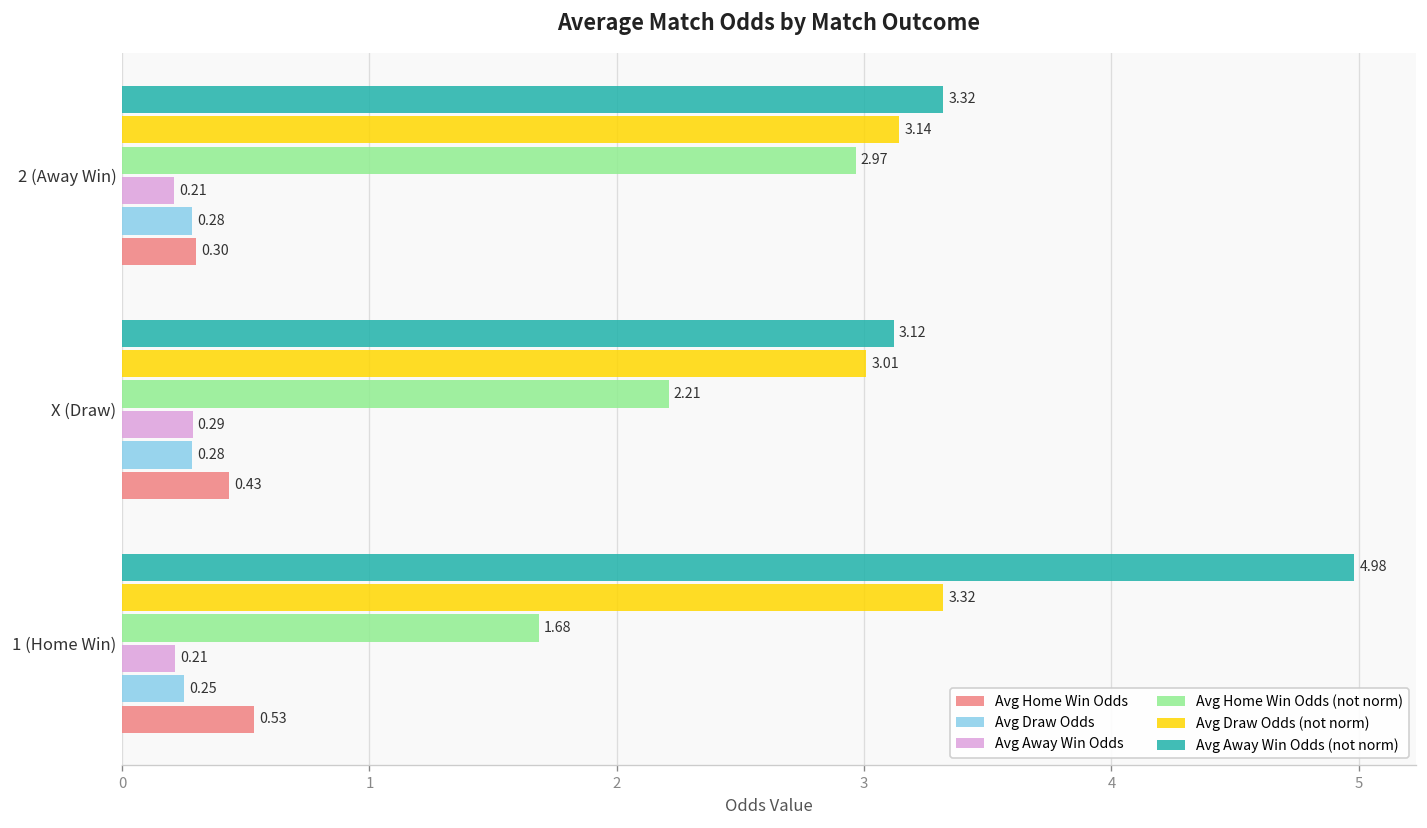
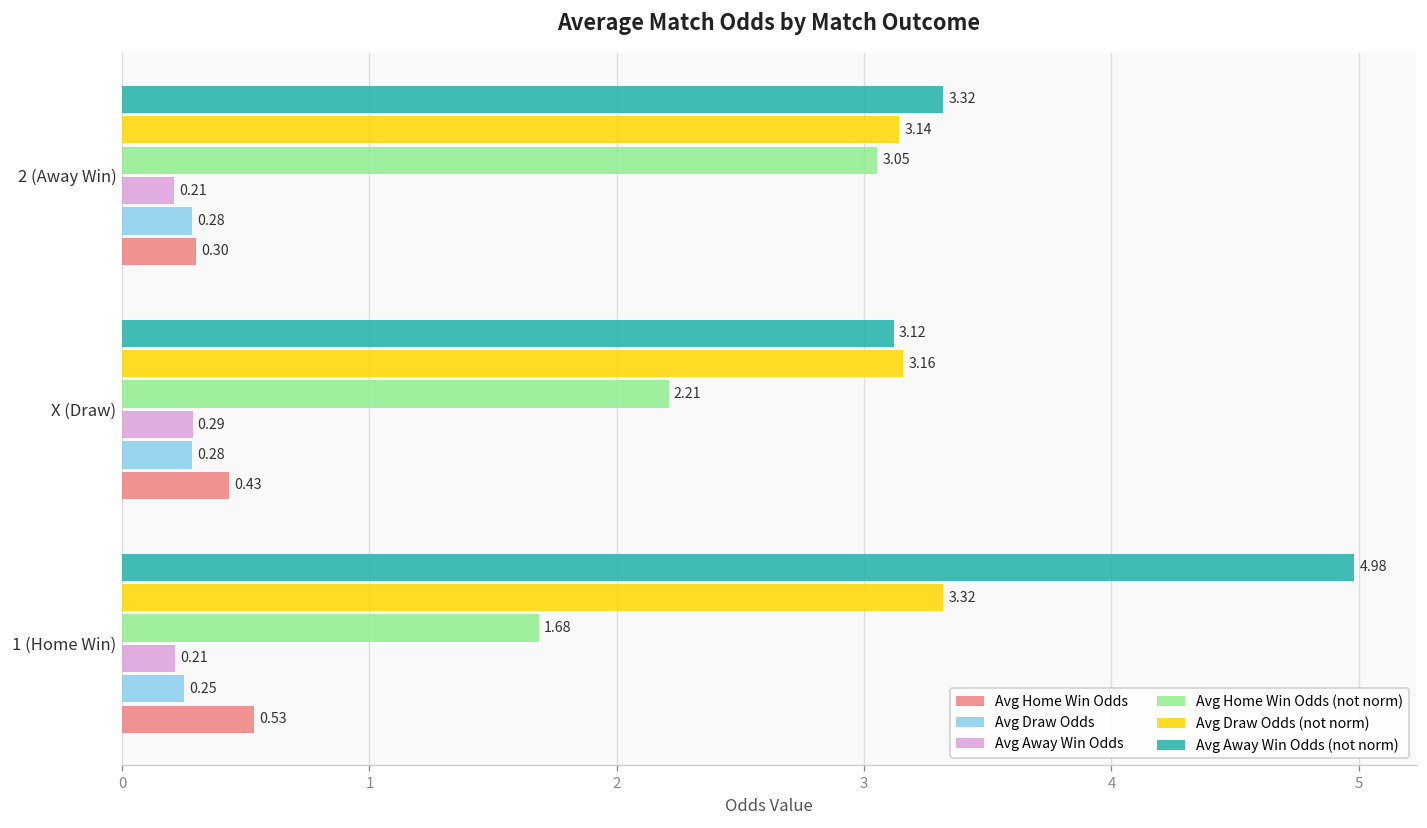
Avg Home Win Odds (not norm), 2 (Away Win): 2.97 -> 3.05
Avg Draw Odds (not norm), X (Draw): 3.01 -> 3.16
